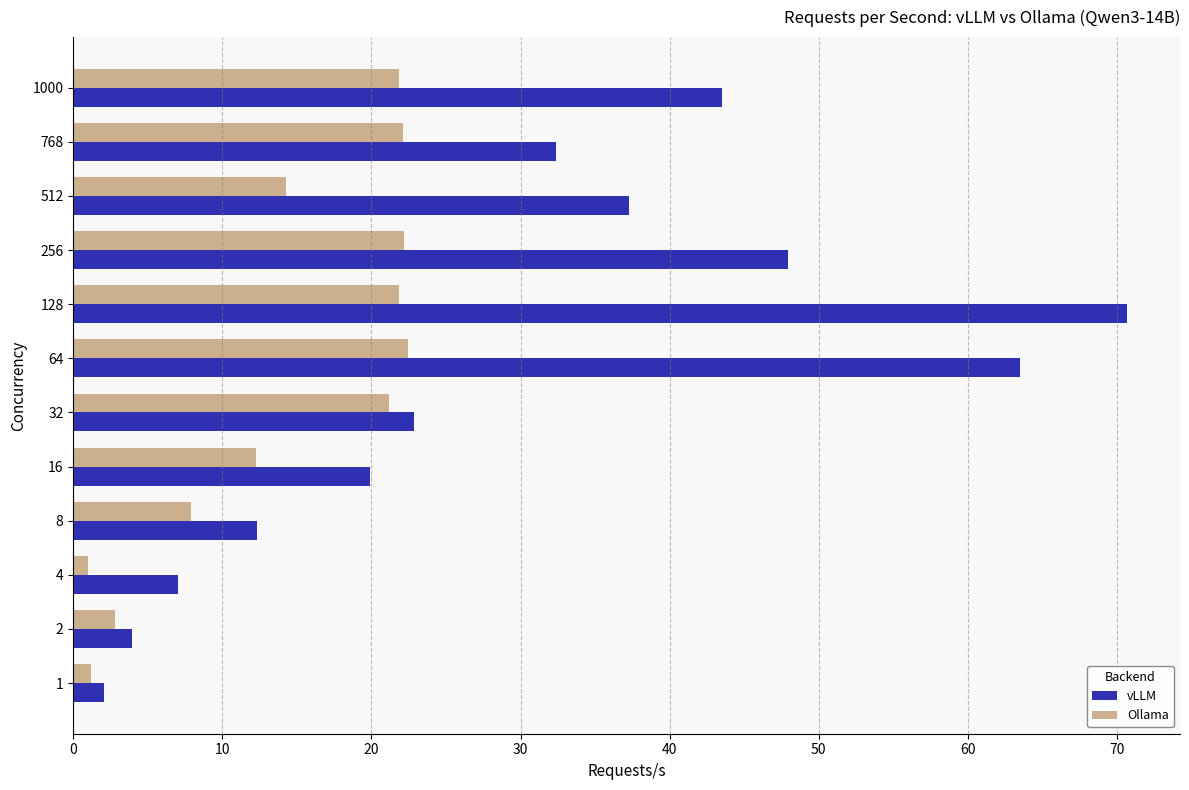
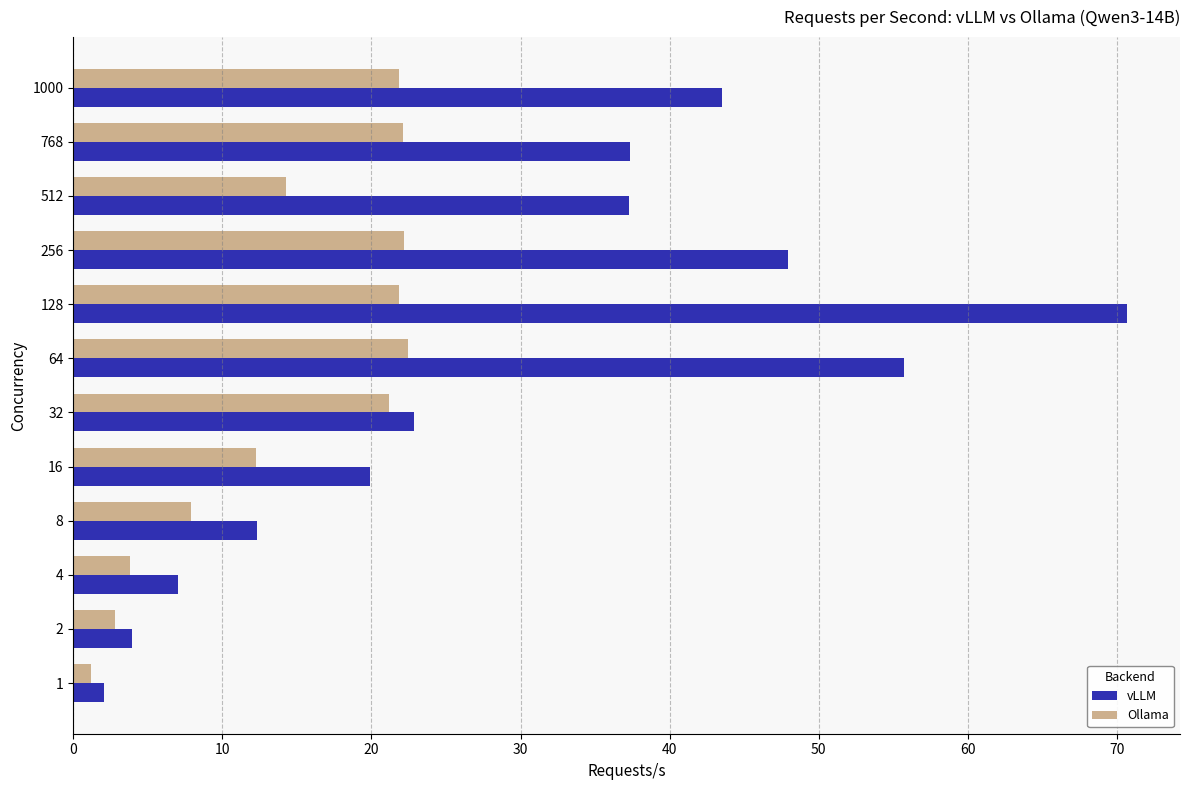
vLLM, 768: 32.4 -> 37.4
vLLM, 64: 63.5 -> 55.7
Ollama, 4: 1.0 -> 3.8
